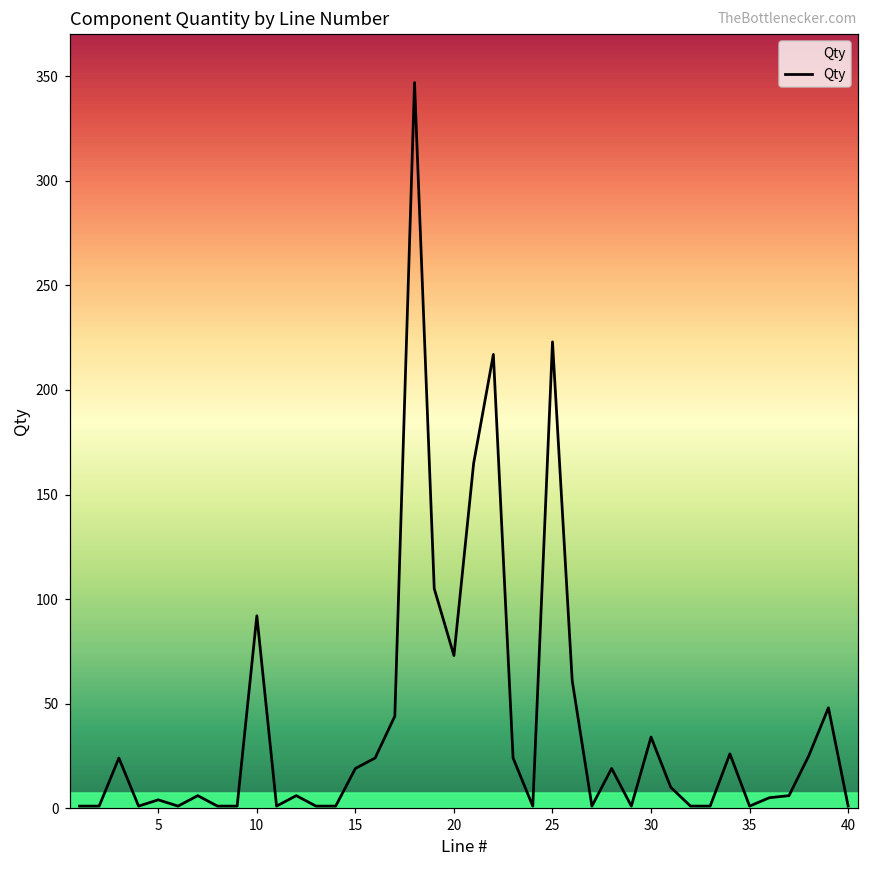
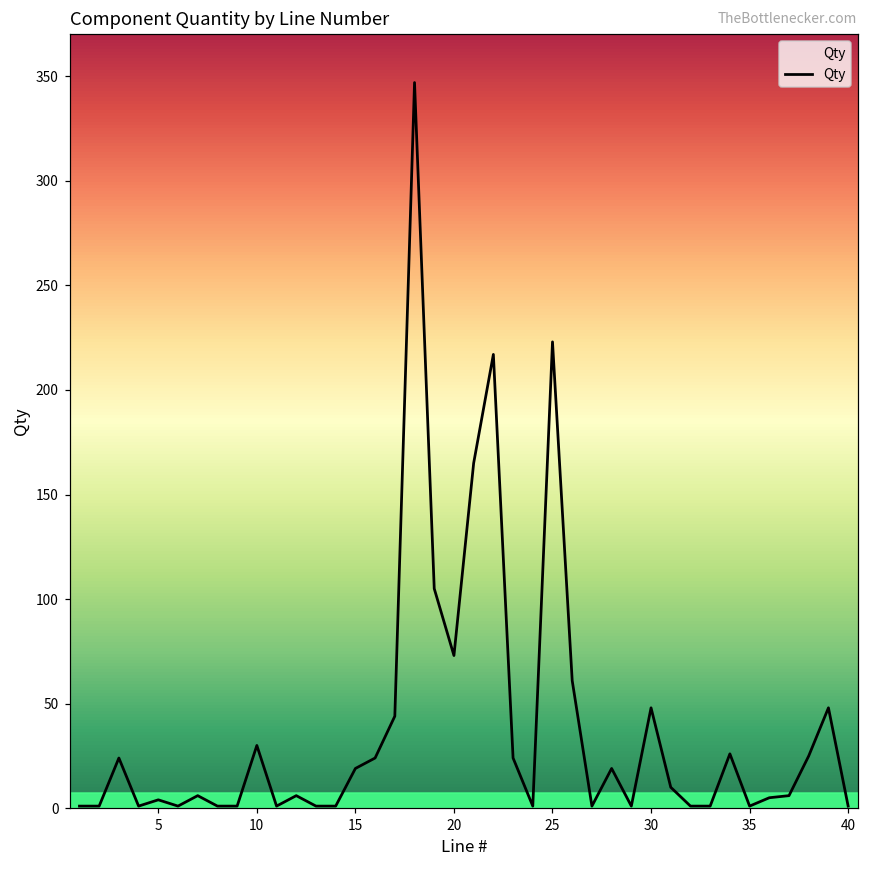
10: 92 -> 30
30: 34 -> 48
